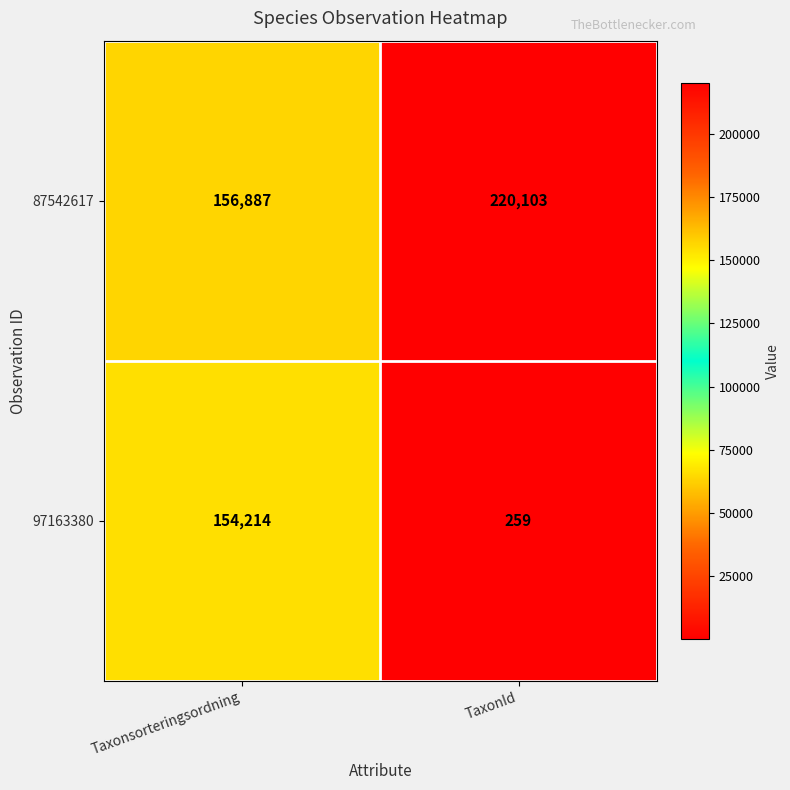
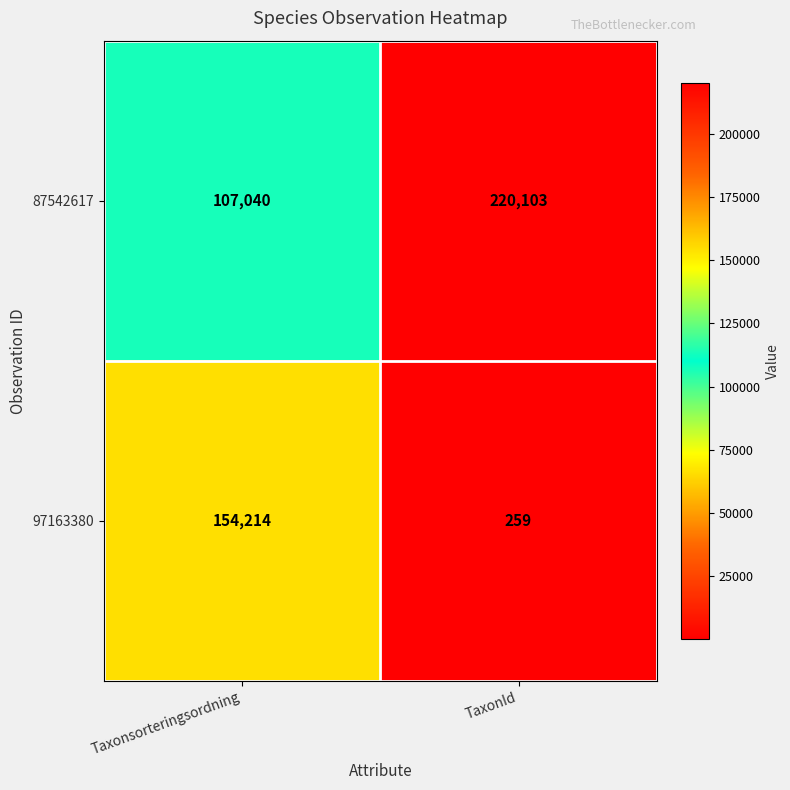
87542617, Taxonsorteringsordning: 156,887 -> 107,040
